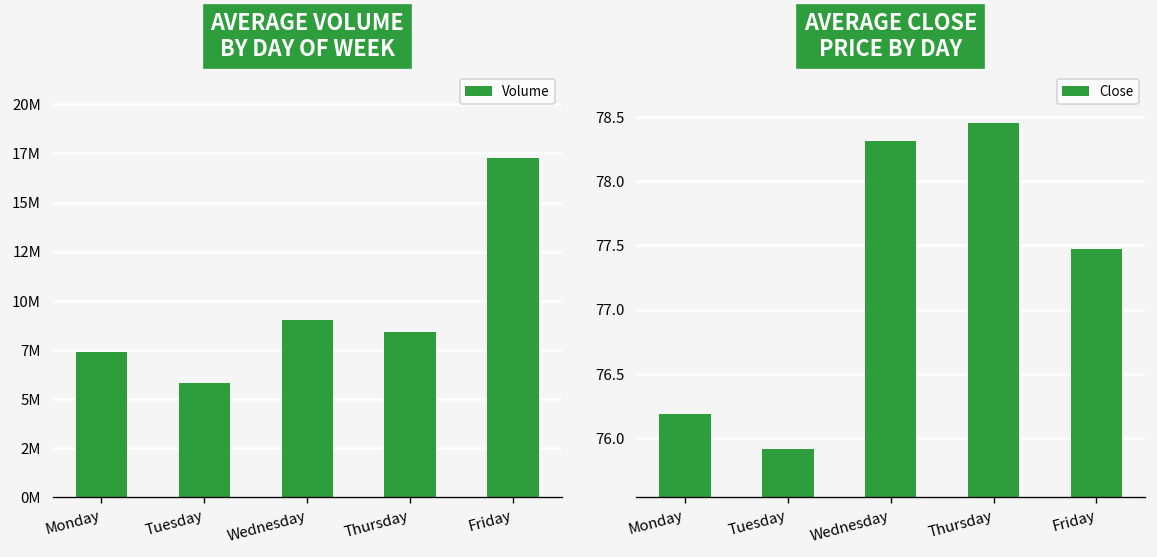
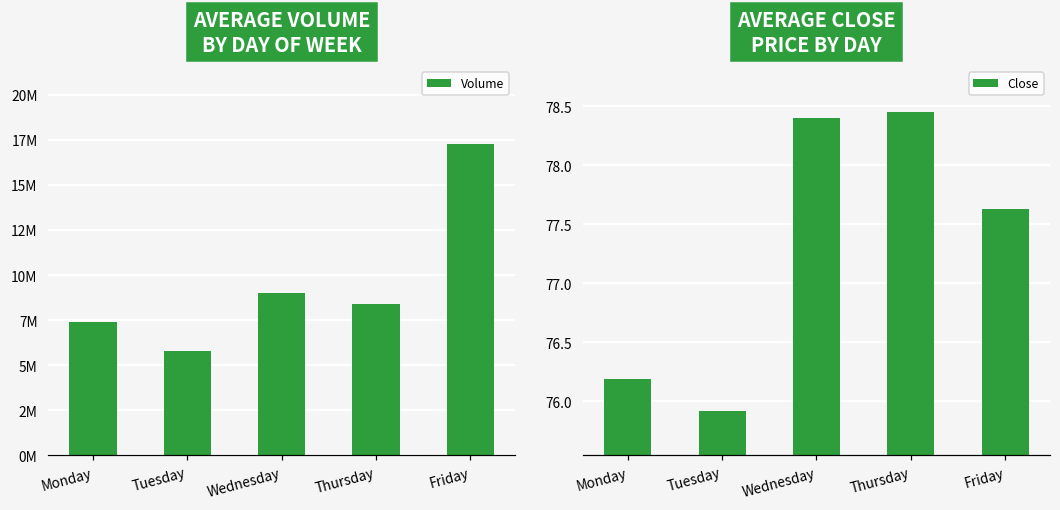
AVERAGE CLOSE PRICE BY DAY, Wednesday: 78.31 -> 78.40
AVERAGE CLOSE PRICE BY DAY, Friday: 77.47 -> 77.63
